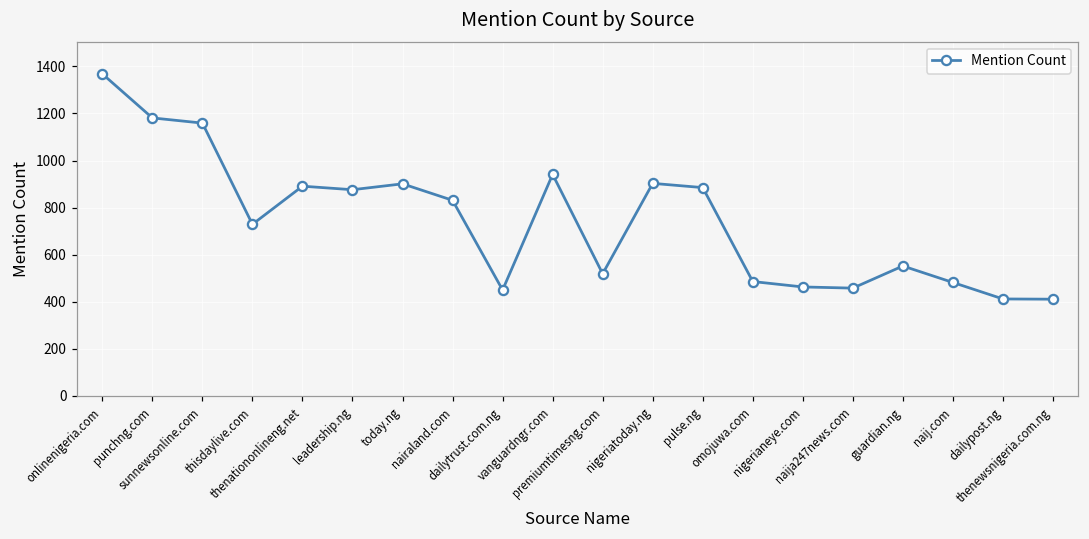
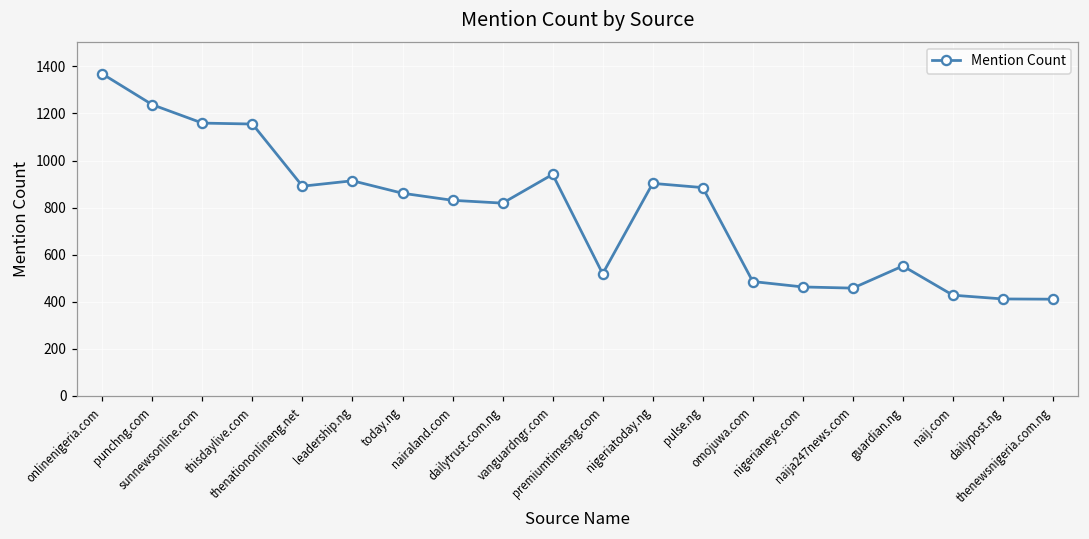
punchng.com: 1180 -> 1240
thisdaylive.com: 730 -> 1160
leadership.ng: 880 -> 910
today.ng: 900 -> 860
dailytrust.com.ng: 450 -> 820
naij.com: 480 -> 430
